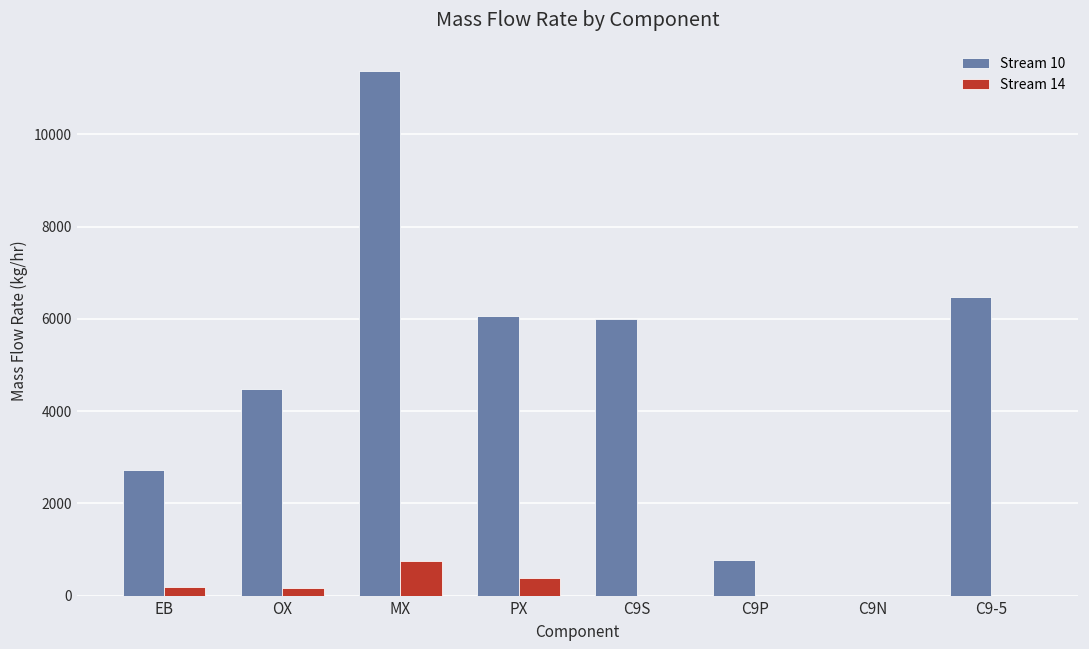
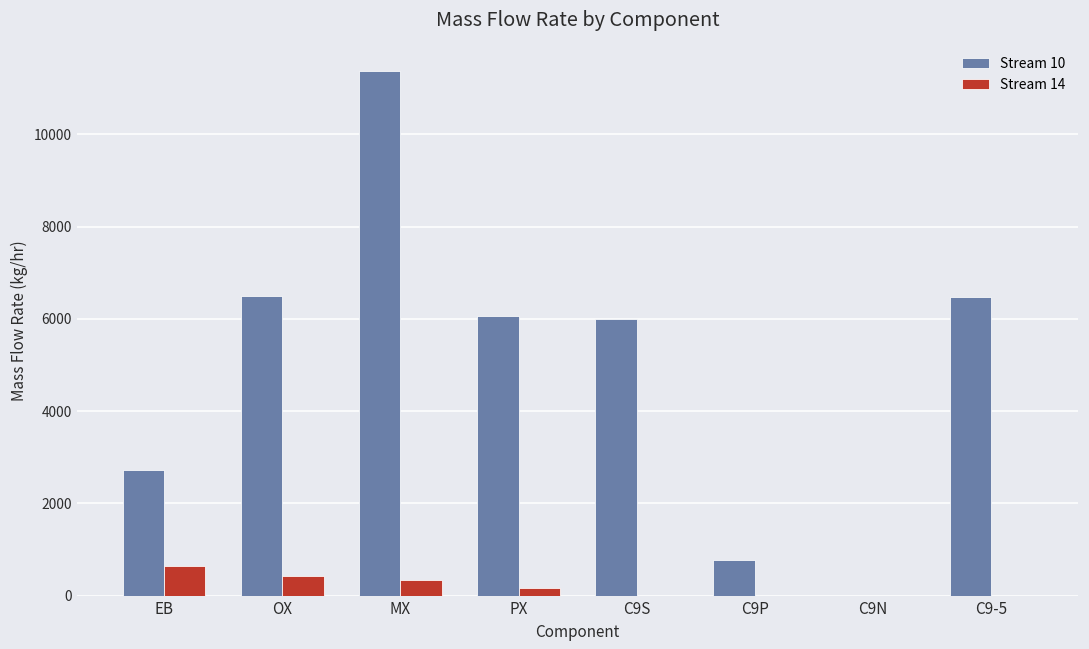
Stream 14, EB: 200 -> 600
Stream 10, OX: 4500 -> 6500
Stream 14, OX: 200 -> 400
Stream 14, MX: 800 -> 300
Stream 14, PX: 400 -> 200
